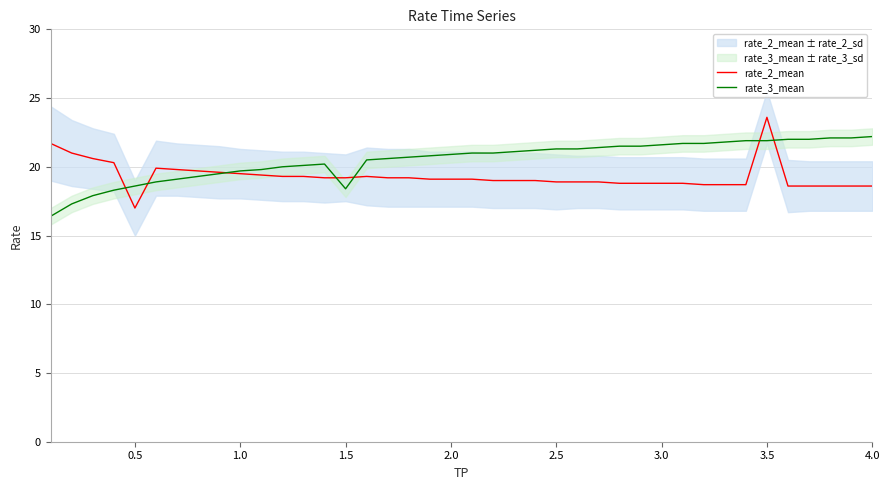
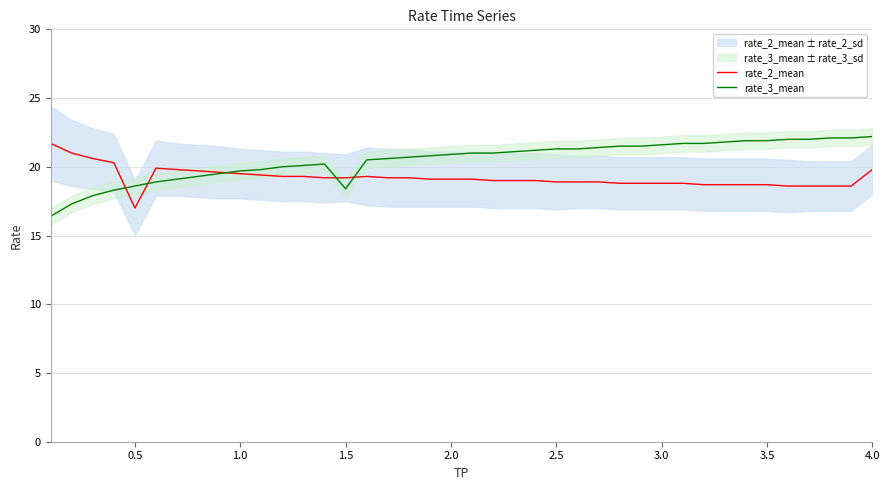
rate_2_mean, 3.5: 23.6 -> 18.7
rate_2_mean, 4.0: 18.6 -> 19.8
